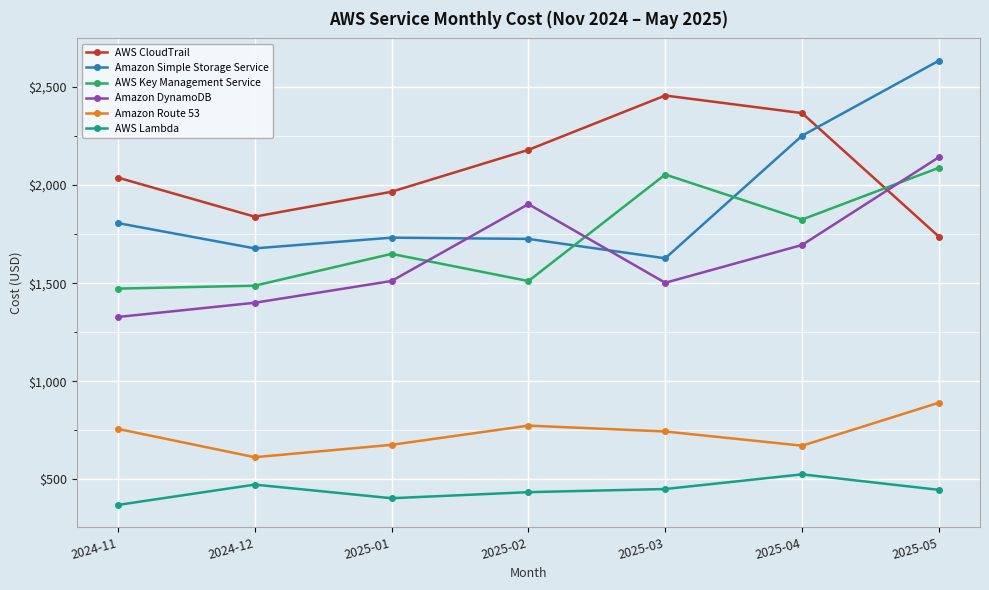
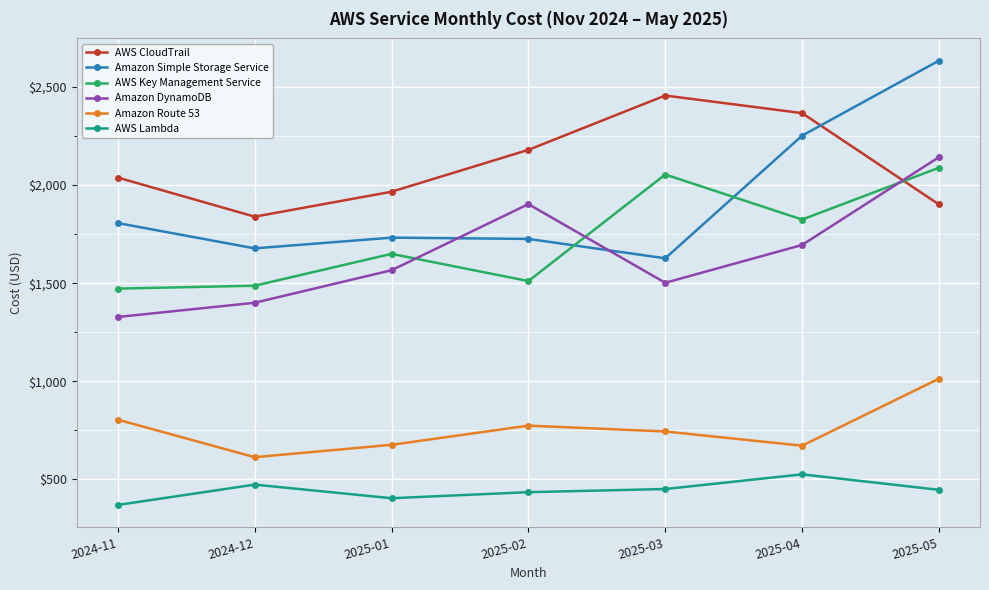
Amazon Route 53, 2024-11: $760 -> $800
Amazon DynamoDB, 2025-01: $1,510 -> $1,570
AWS CloudTrail, 2025-05: $1,740 -> $1,900
Amazon Route 53, 2025-05: $890 -> $1,010
